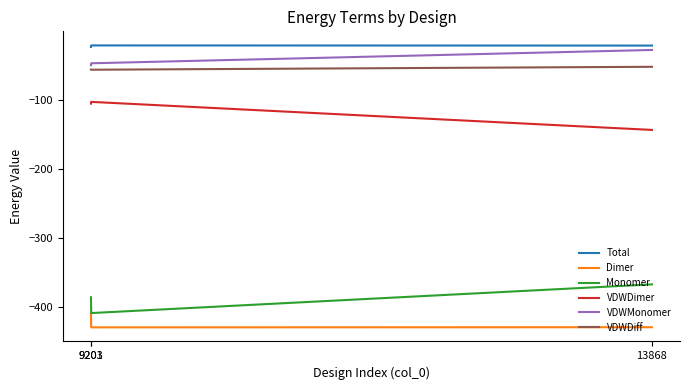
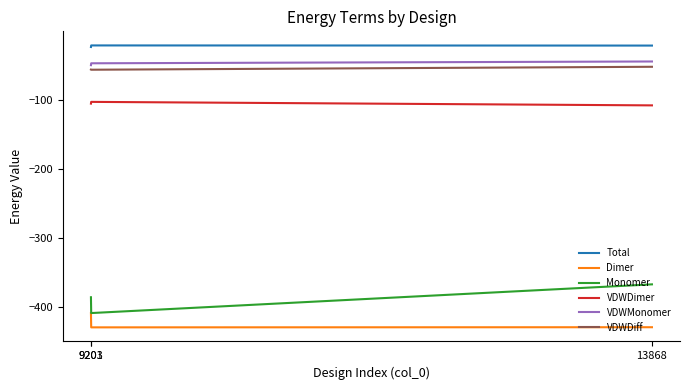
VDWDimer, 13868: -140 -> -110
VDWMonomer, 13868: -30 -> -40
